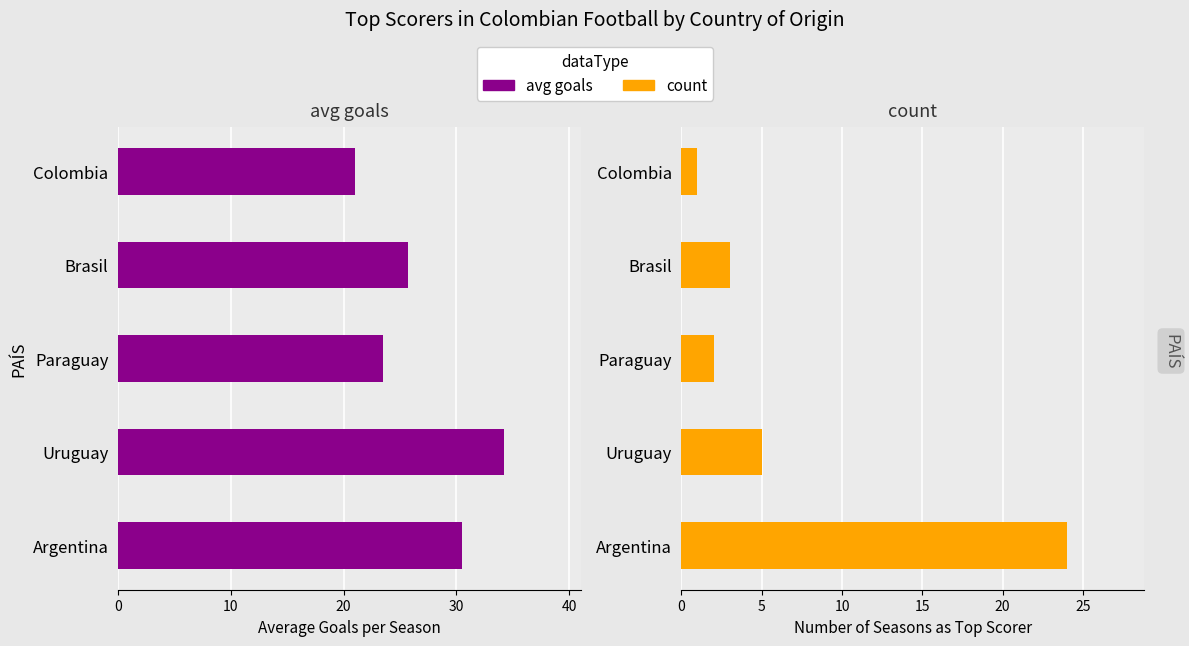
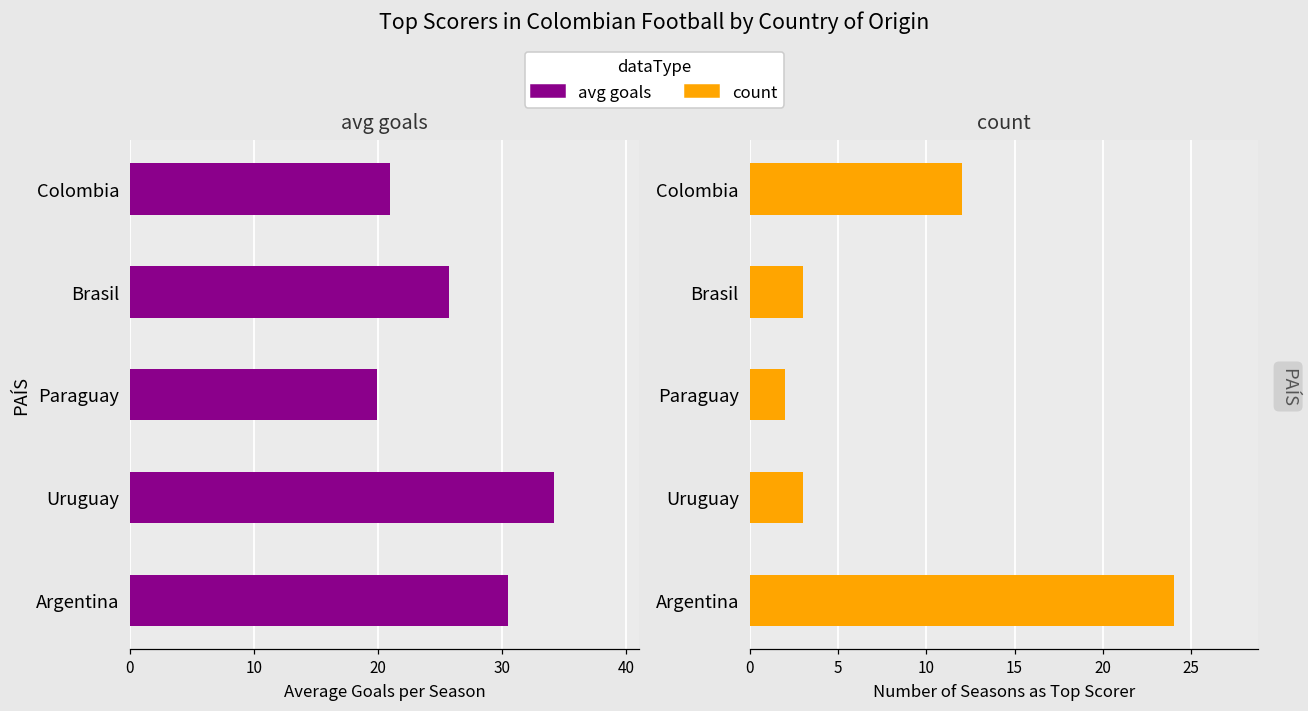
avg goals, Paraguay: 23.5 -> 19.9
count, Colombia: 1 -> 12
count, Uruguay: 5 -> 3
